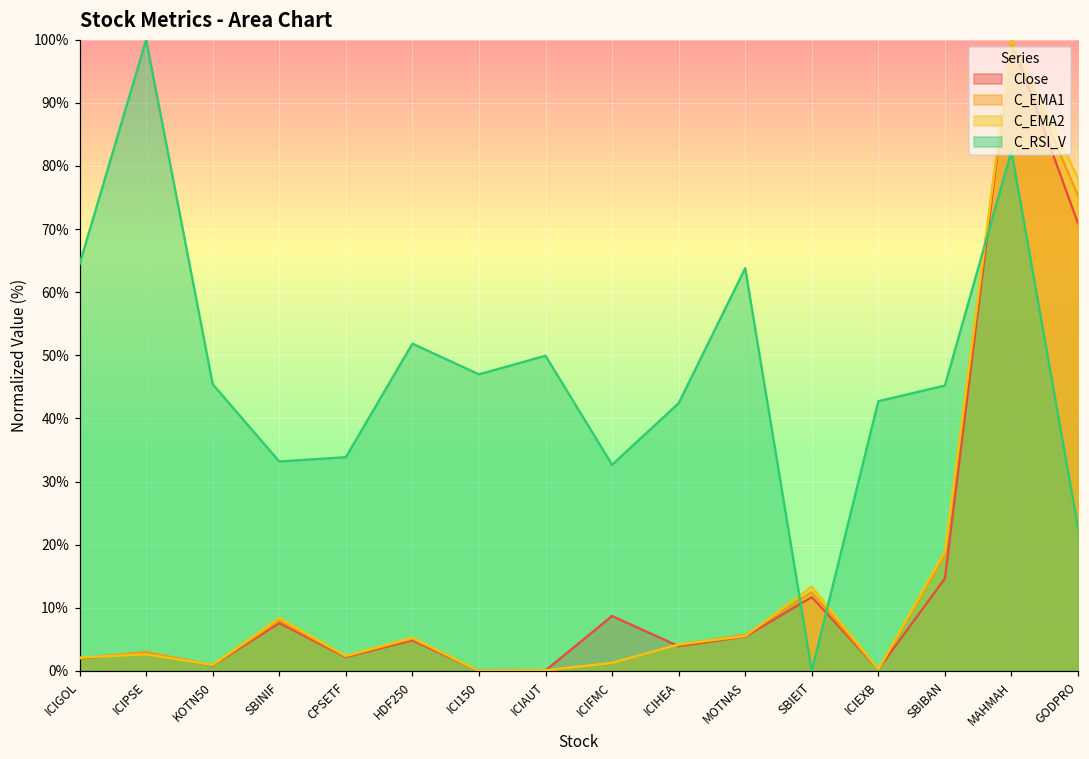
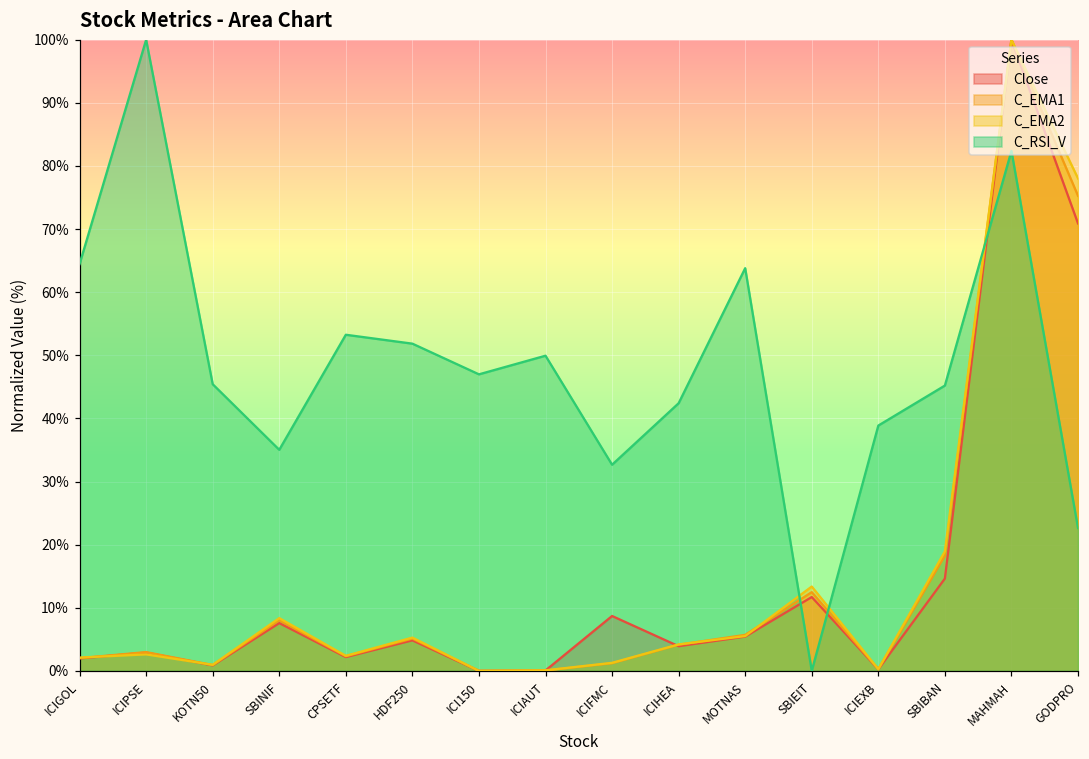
C_RSI_V, SBINIF: 33% -> 35%
C_RSI_V, CPSETF: 34% -> 53%
C_RSI_V, ICIEXB: 43% -> 39%
